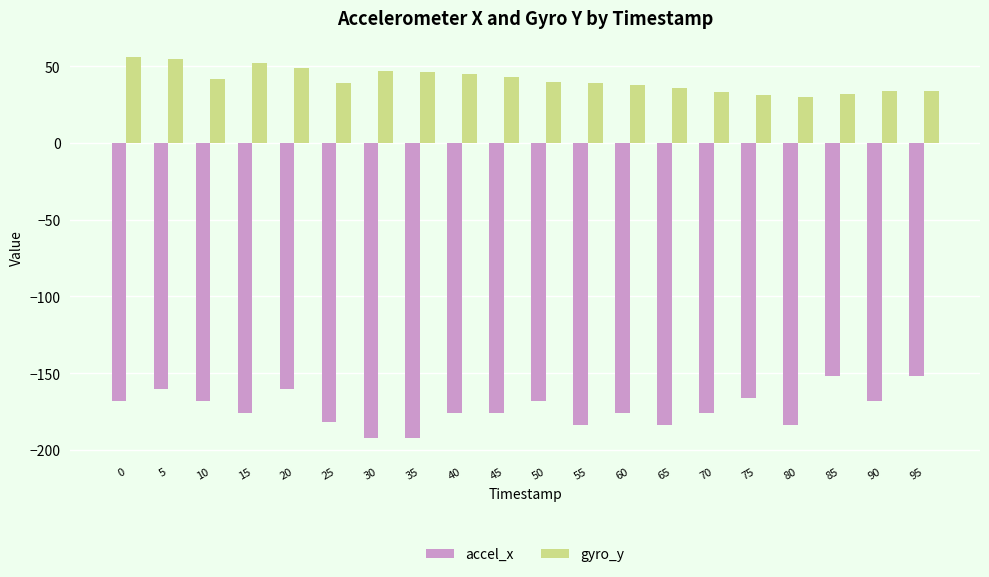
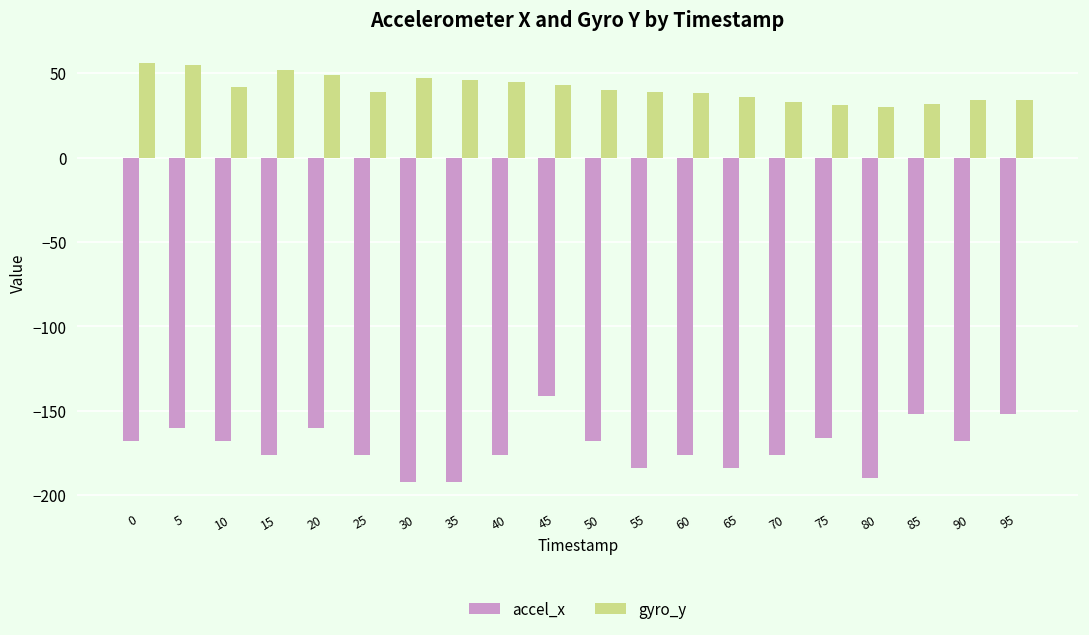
accel_x, 25: -182 -> -176
accel_x, 45: -176 -> -141
accel_x, 80: -184 -> -190
